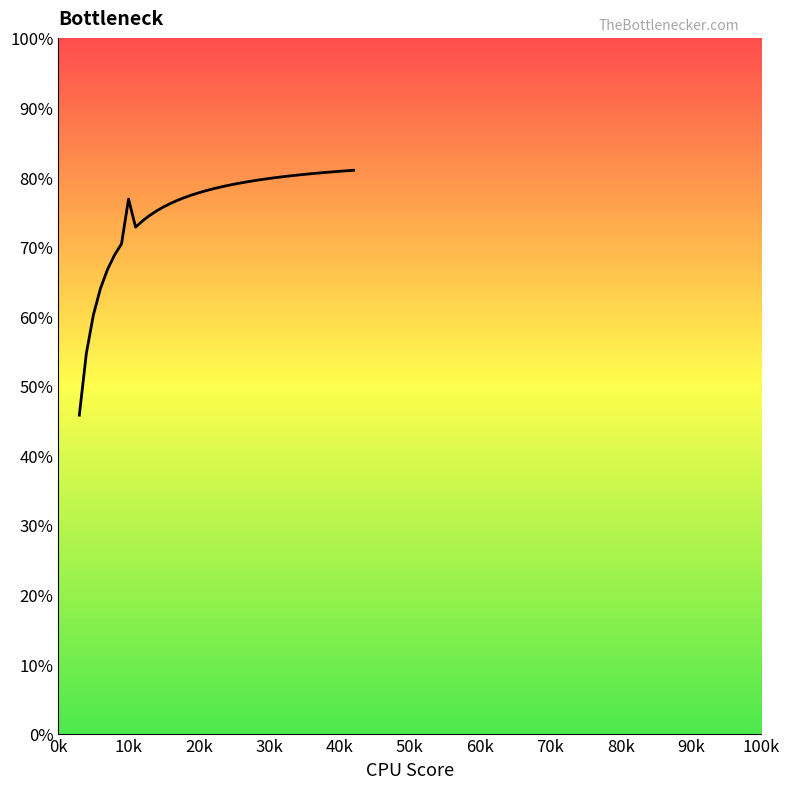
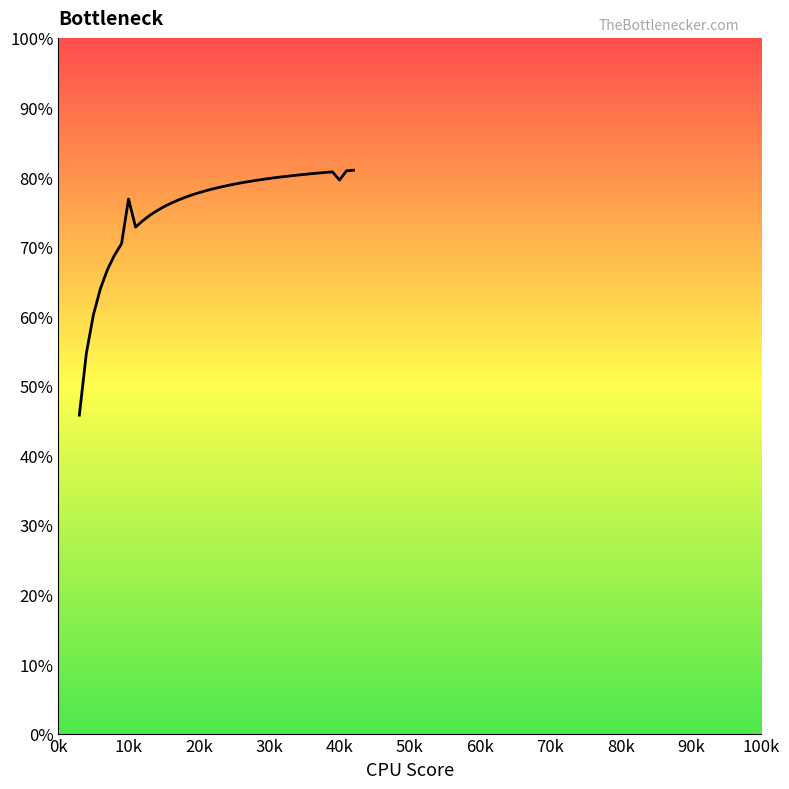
40k: 81% -> 80%
